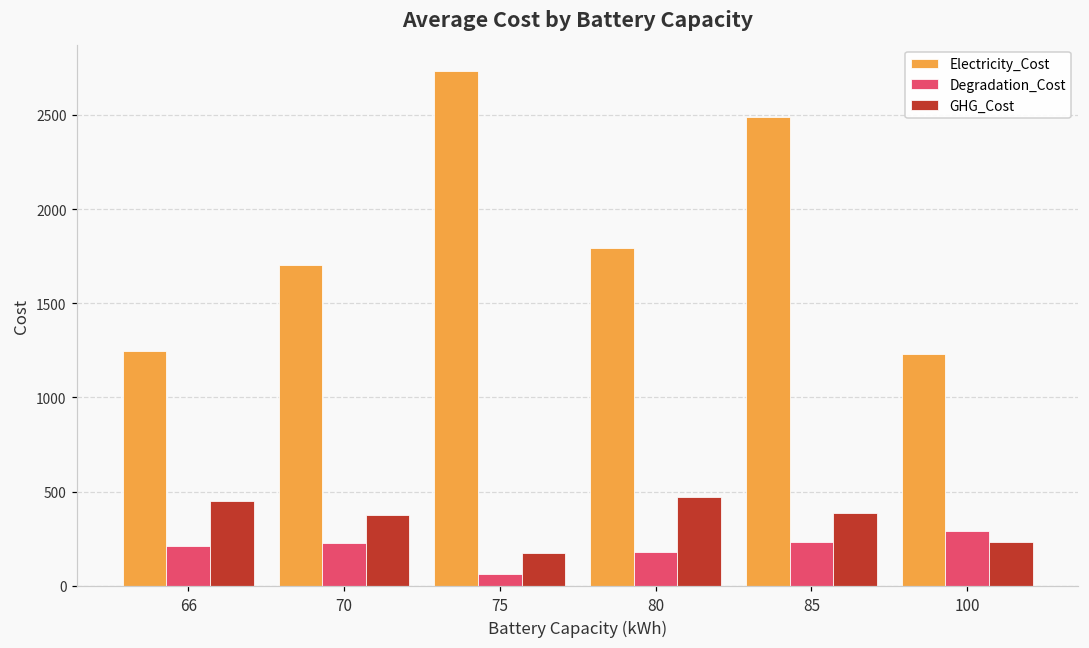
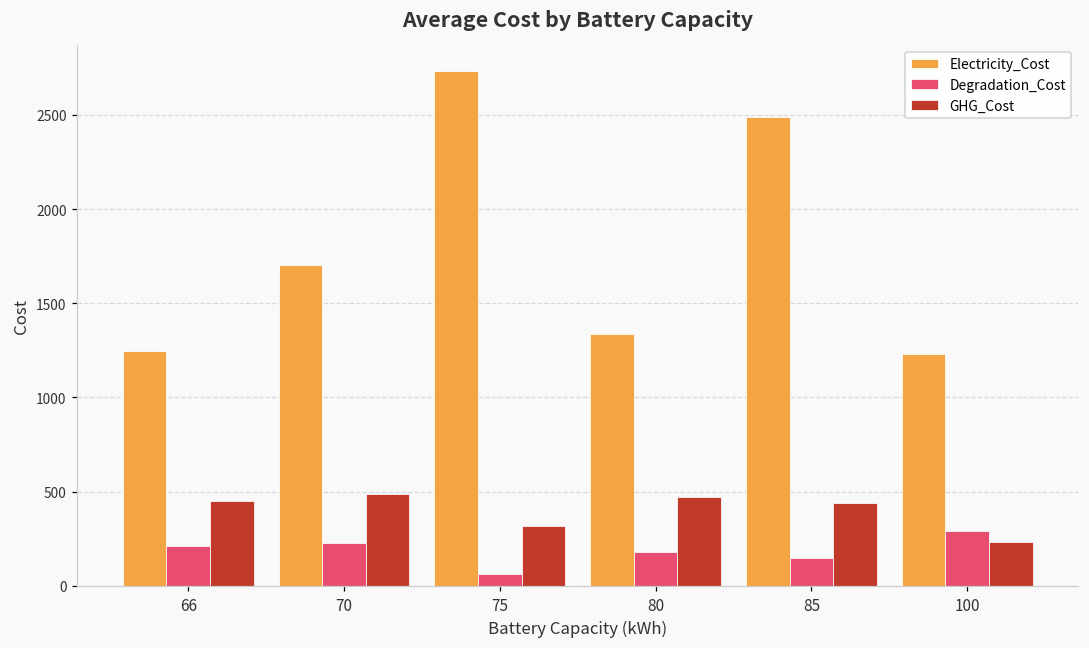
GHG_Cost, 70: 370 -> 490
GHG_Cost, 75: 180 -> 320
Electricity_Cost, 80: 1790 -> 1330
Degradation_Cost, 85: 230 -> 150
GHG_Cost, 85: 390 -> 440
